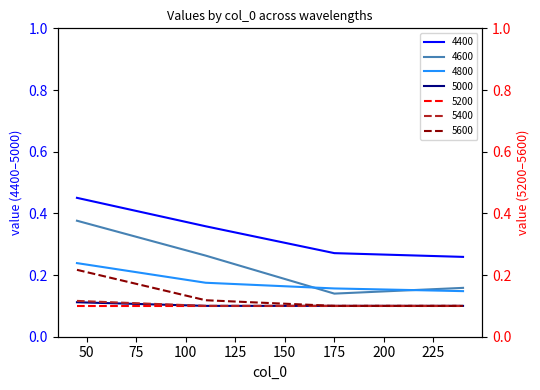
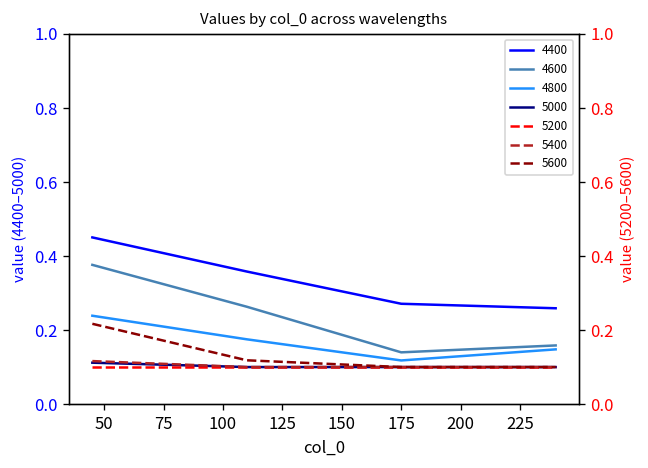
4800, 175: 0.16 -> 0.12
